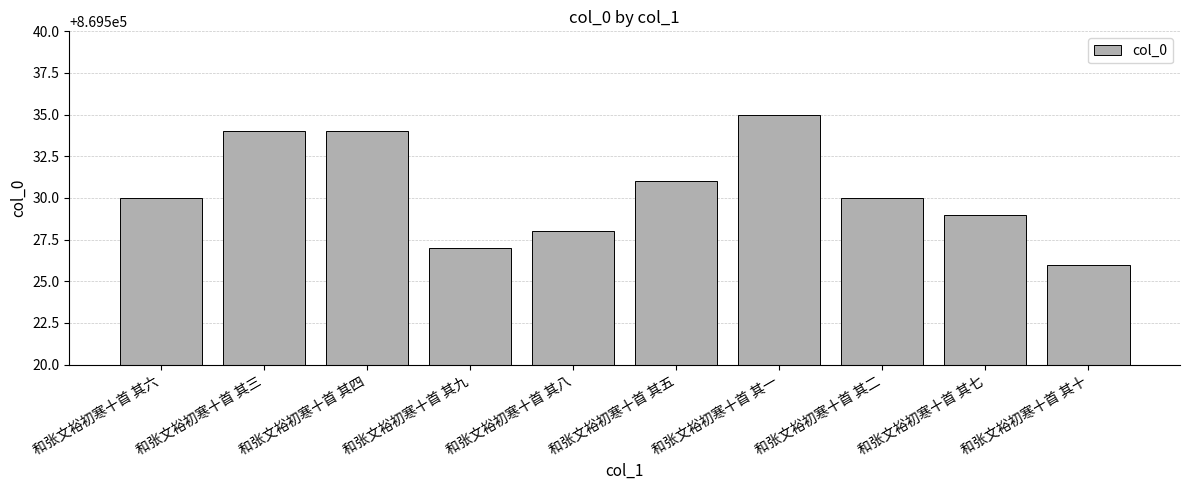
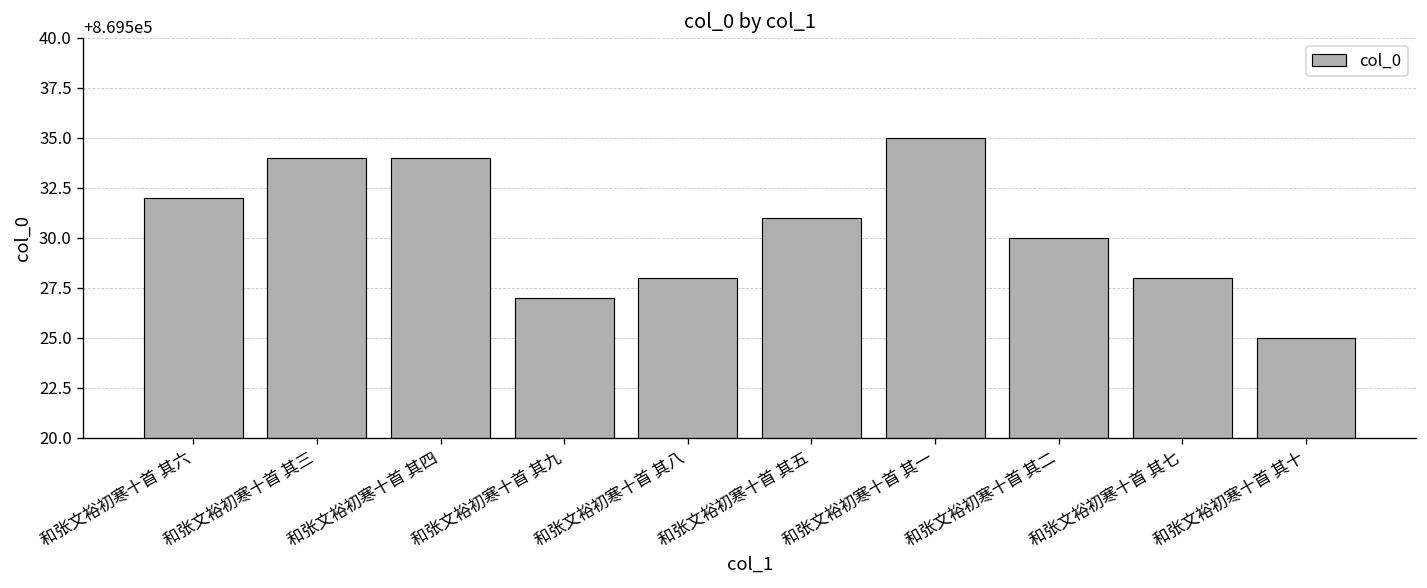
和张文裕初寒十首 其六: 869530 -> 869532
和张文裕初寒十首 其七: 869529 -> 869528
和张文裕初寒十首 其十: 869526 -> 869525
